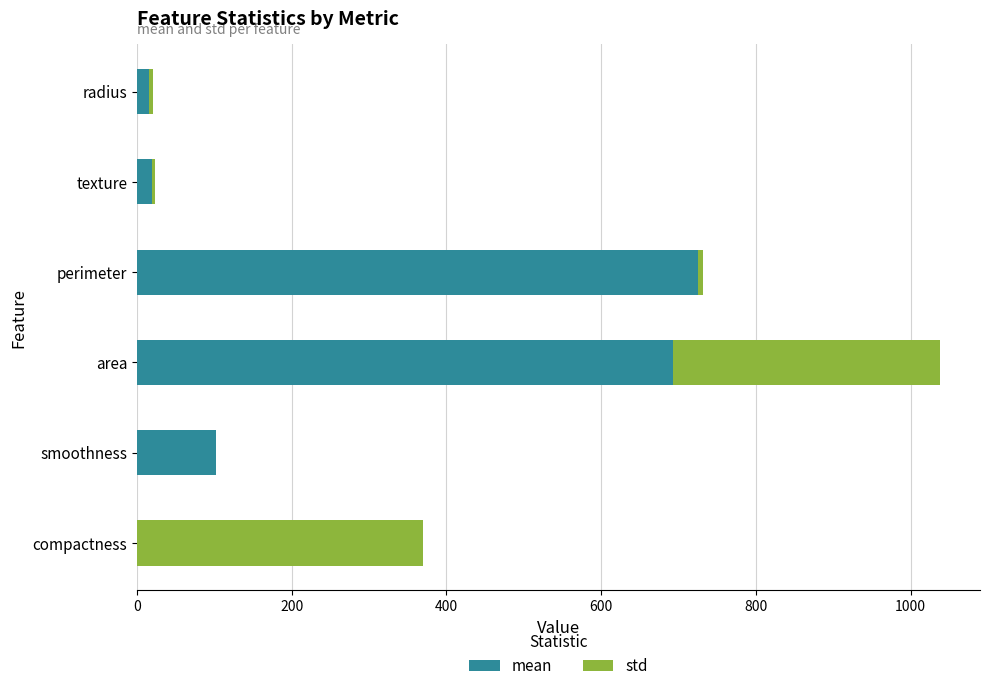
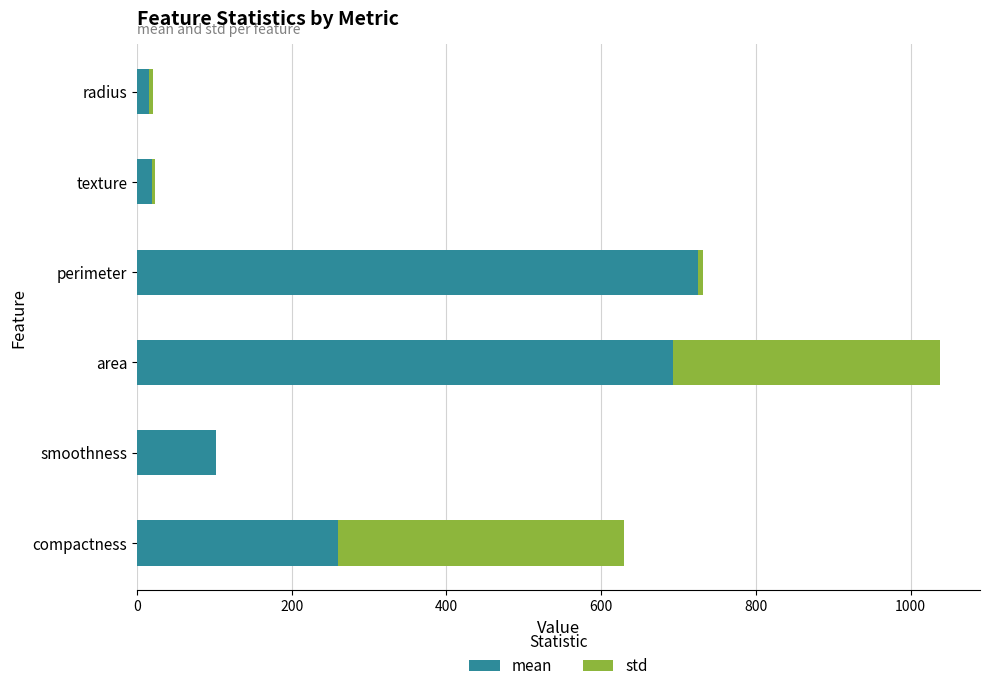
mean, compactness: 0 -> 260
